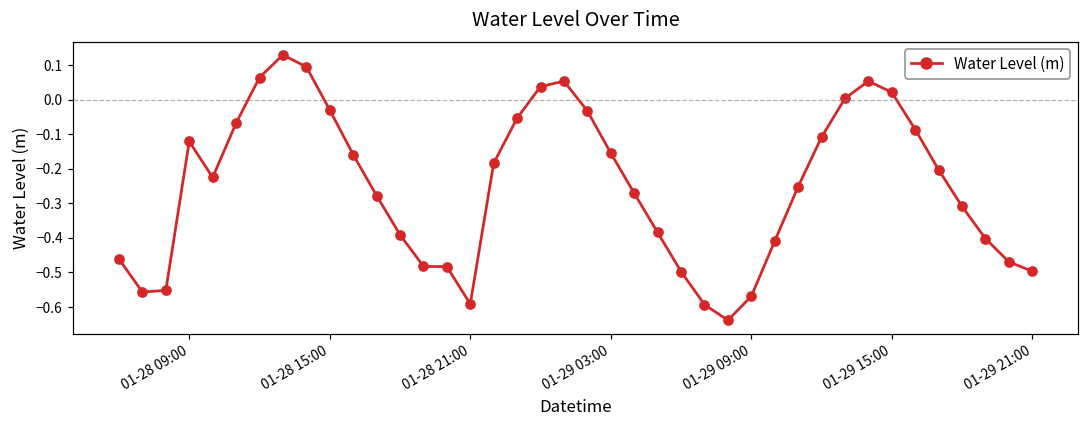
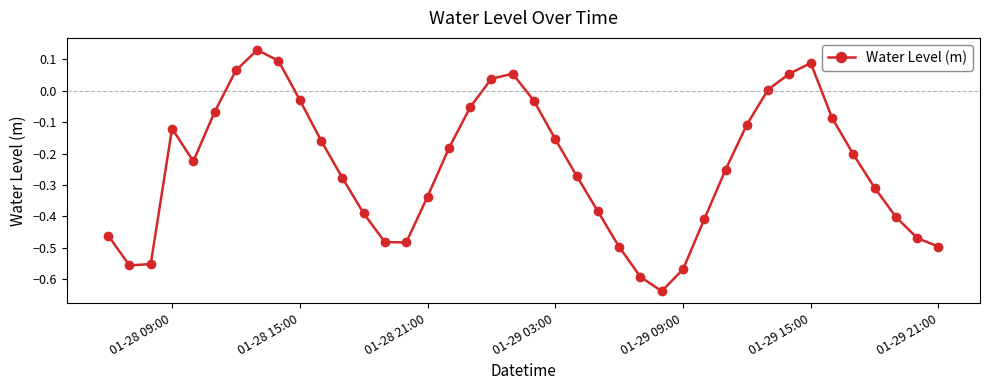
01-28 21:00: -0.59 -> -0.34
01-29 15:00: 0.02 -> 0.09
